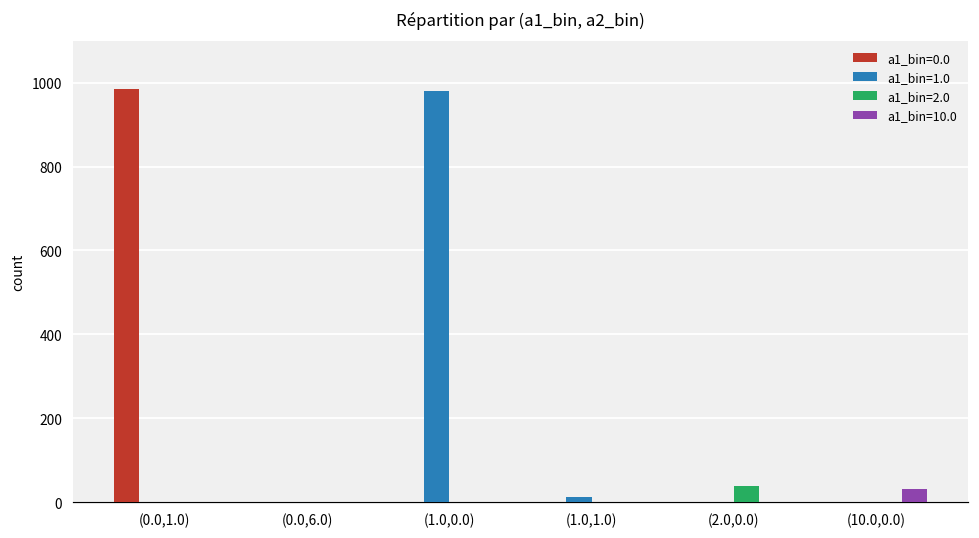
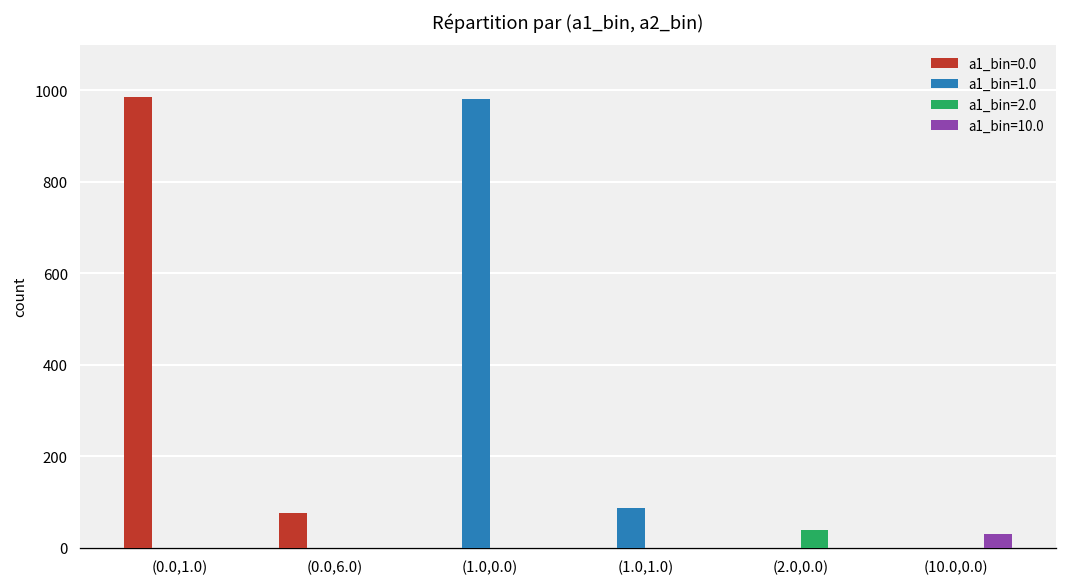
a1_bin=0.0, (0.0,6.0): 0 -> 80
a1_bin=1.0, (1.0,1.0): 10 -> 90
